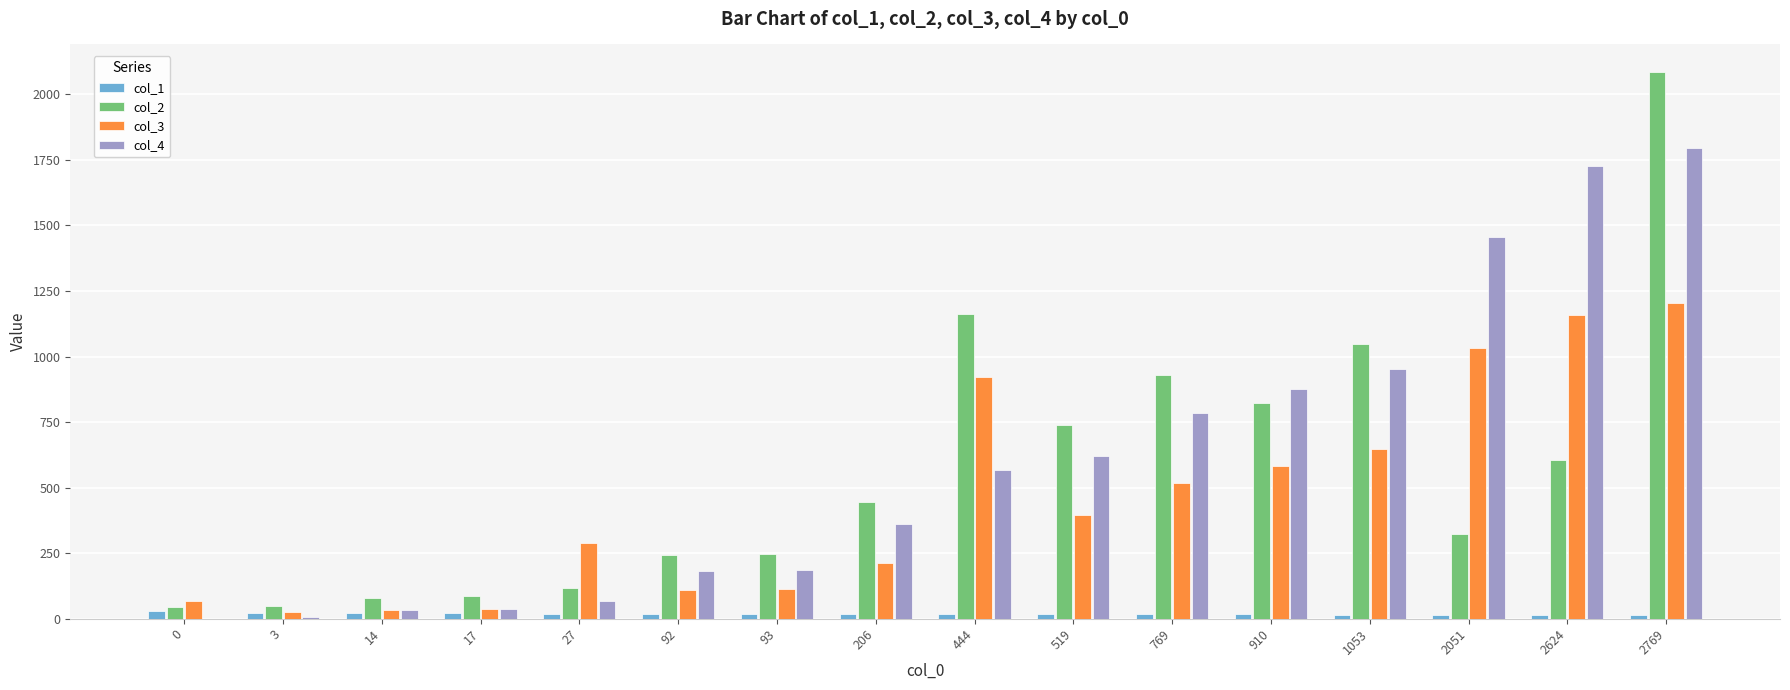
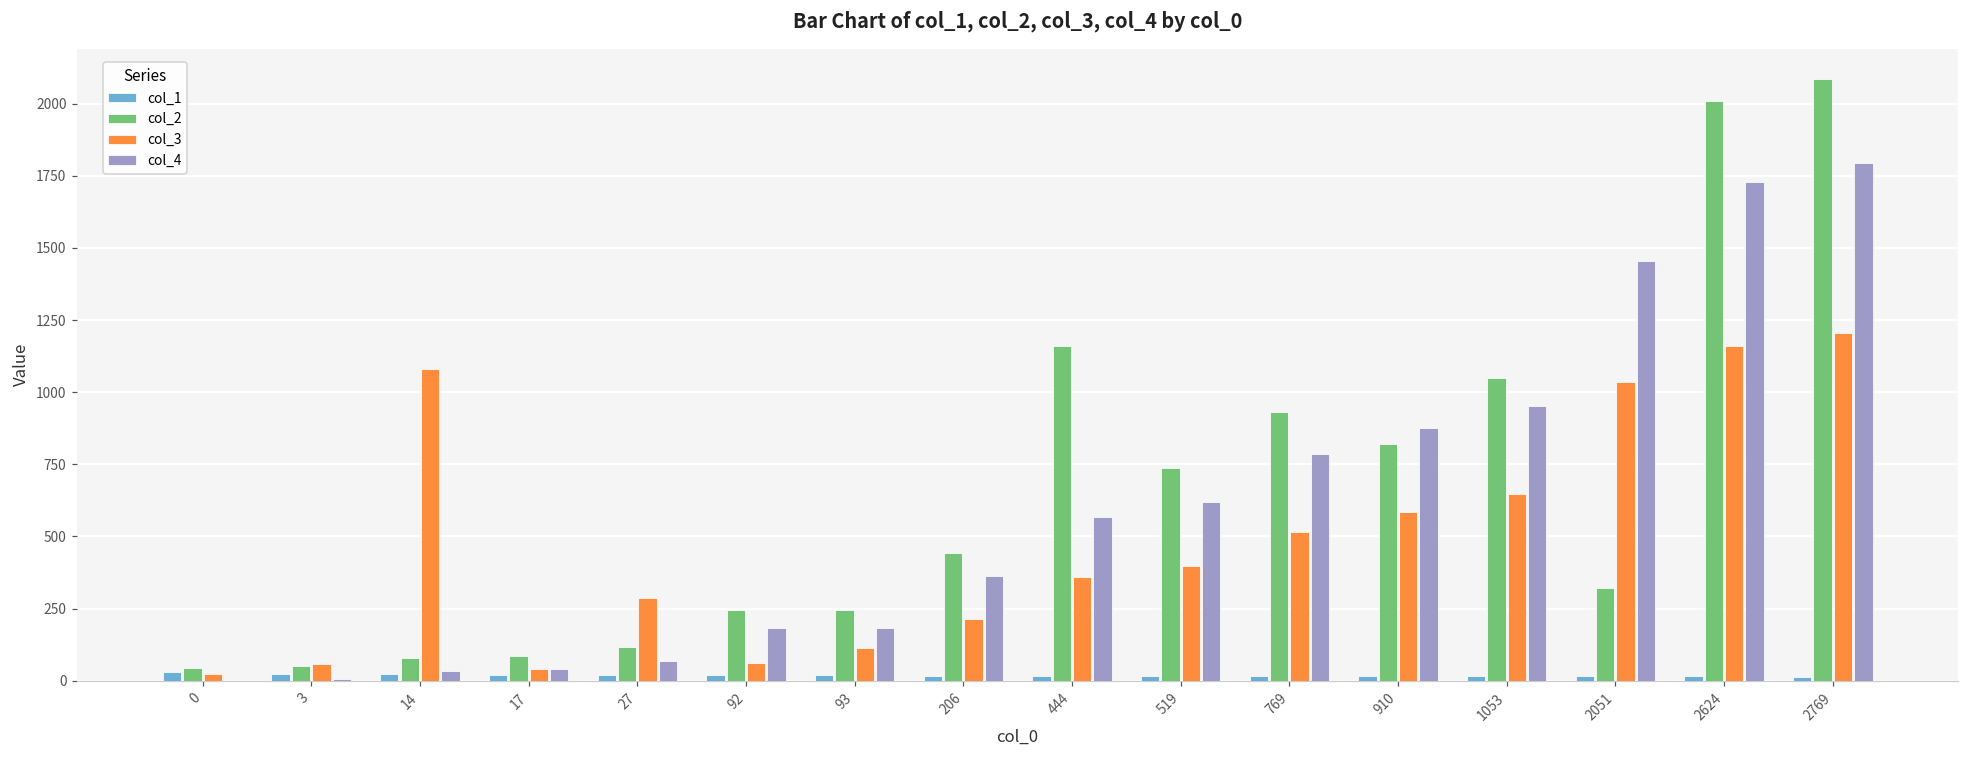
col_3, 0: 70 -> 20
col_3, 3: 30 -> 60
col_3, 14: 40 -> 1080
col_3, 92: 110 -> 60
col_3, 444: 920 -> 360
col_2, 2624: 610 -> 2010
